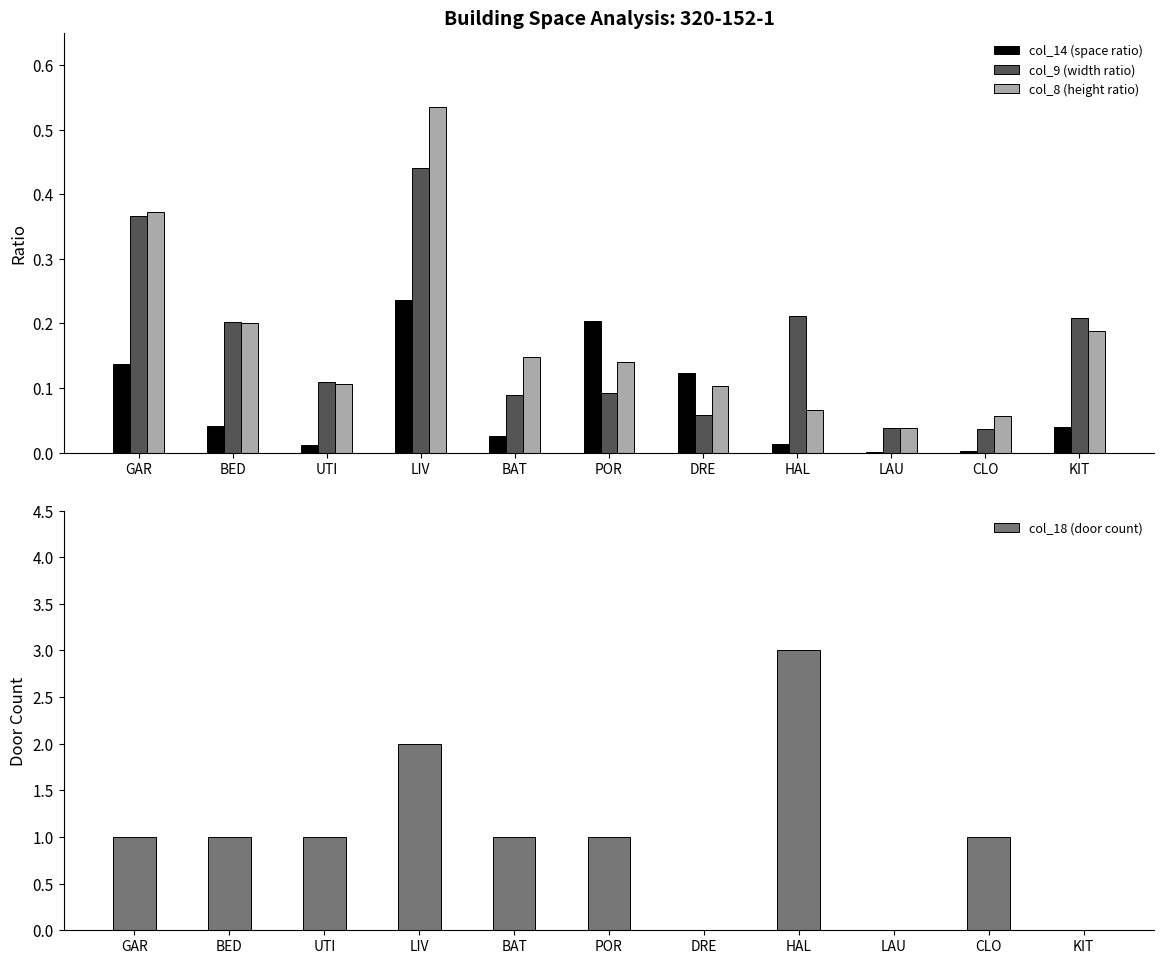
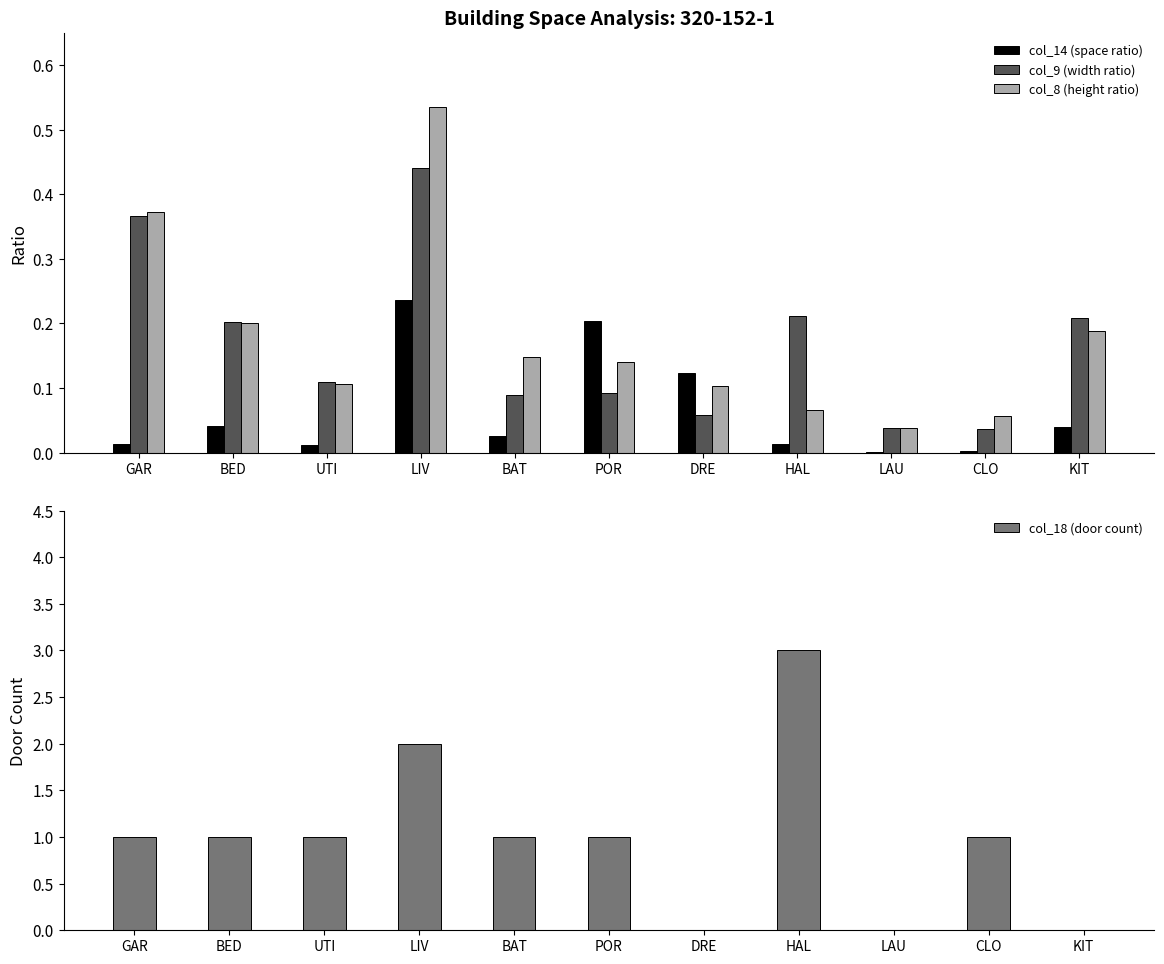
Building Space Analysis: 320-152-1, col_14 (space ratio), GAR: 0.14 -> 0.01
